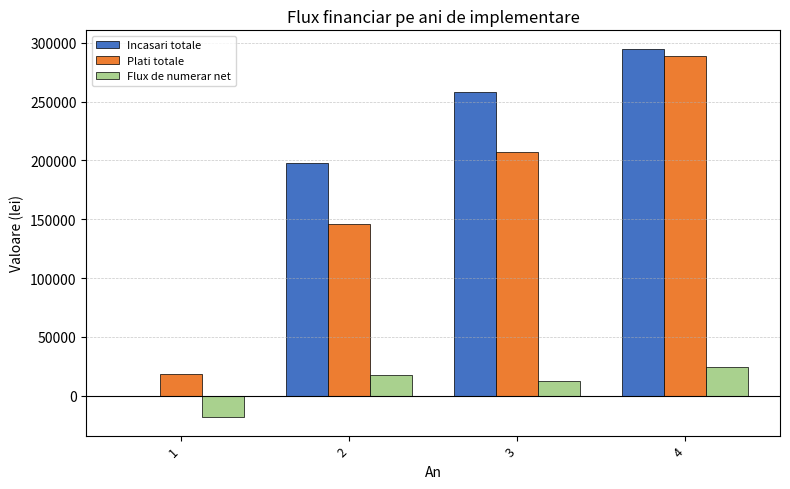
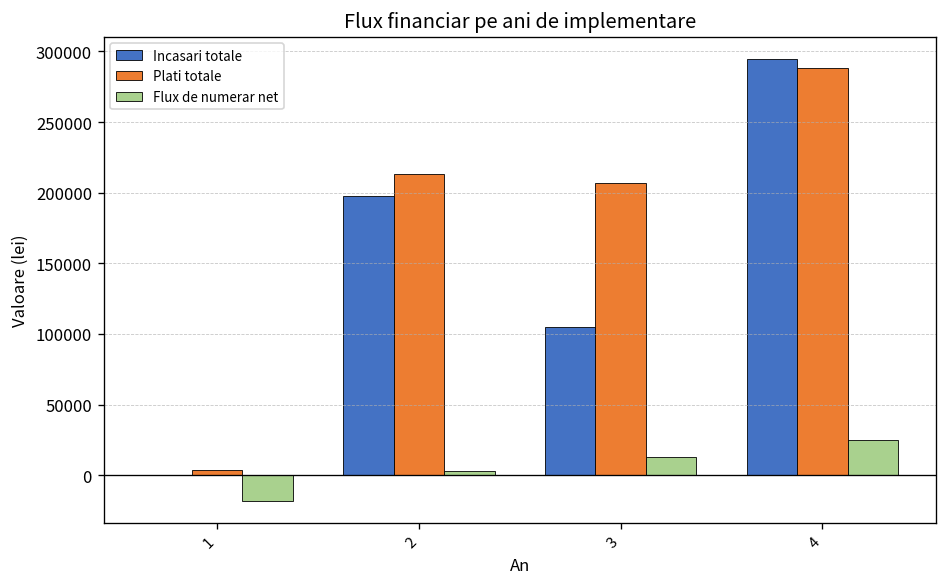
Plati totale, 1: 18000 -> 4000
Plati totale, 2: 146000 -> 214000
Flux de numerar net, 2: 18000 -> 3000
Incasari totale, 3: 258000 -> 105000
